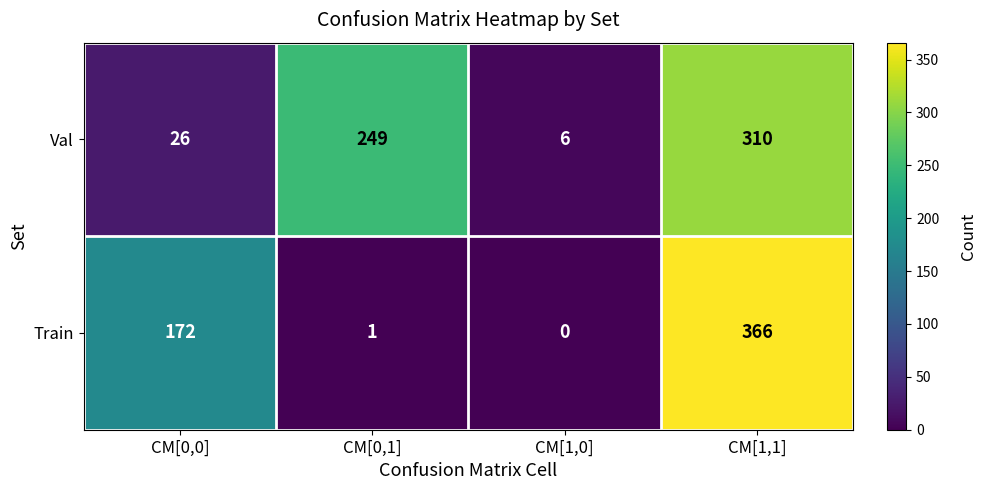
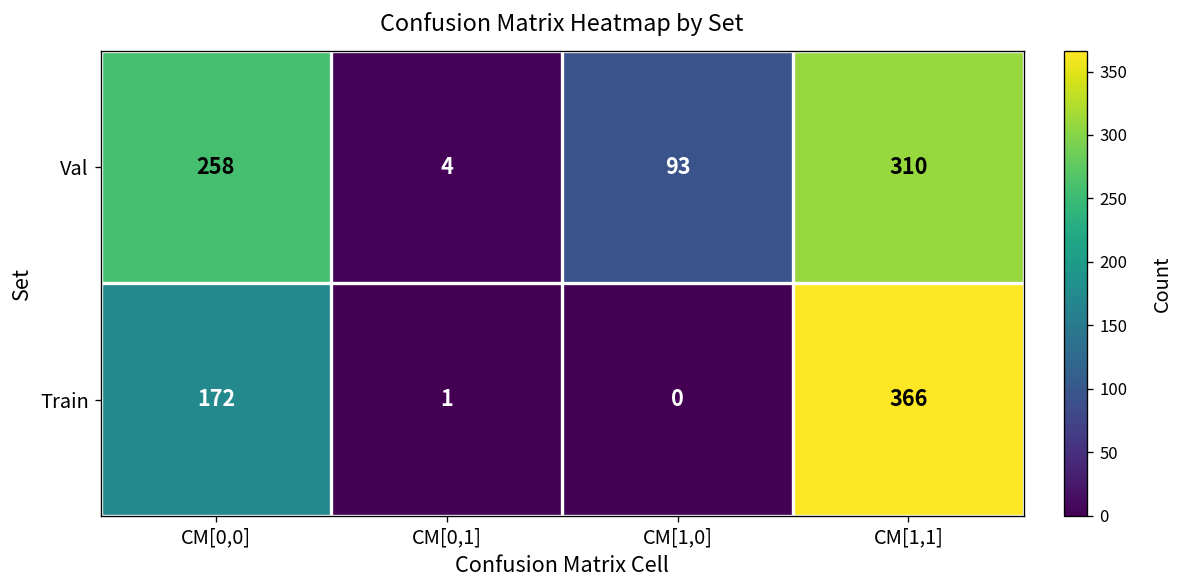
Val, CM[0,0]: 26 -> 258
Val, CM[0,1]: 249 -> 4
Val, CM[1,0]: 6 -> 93
